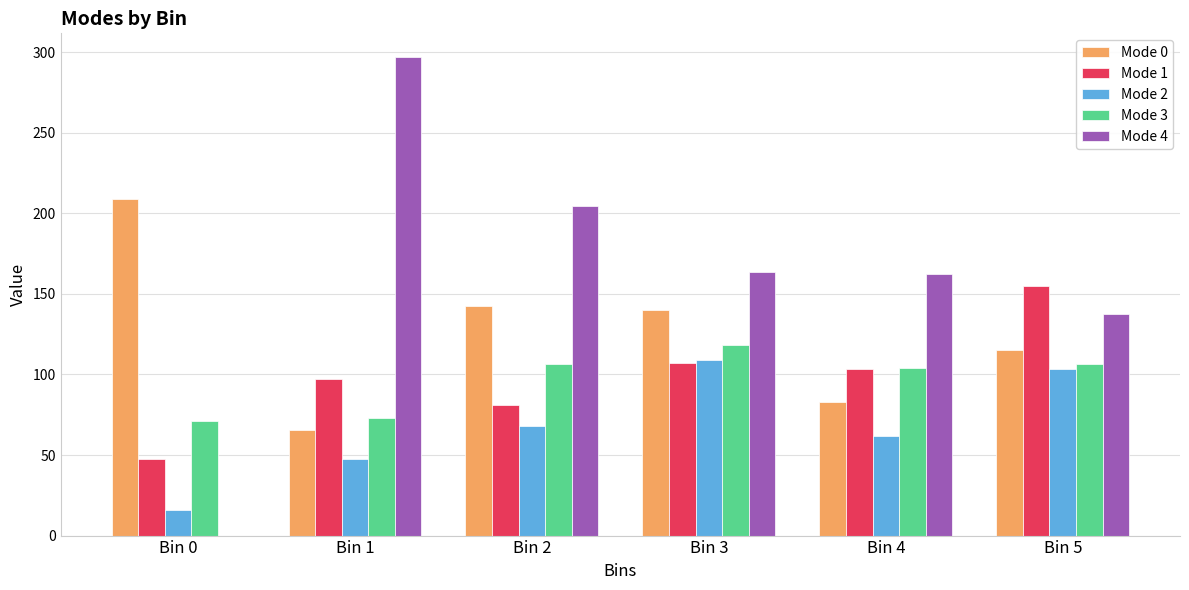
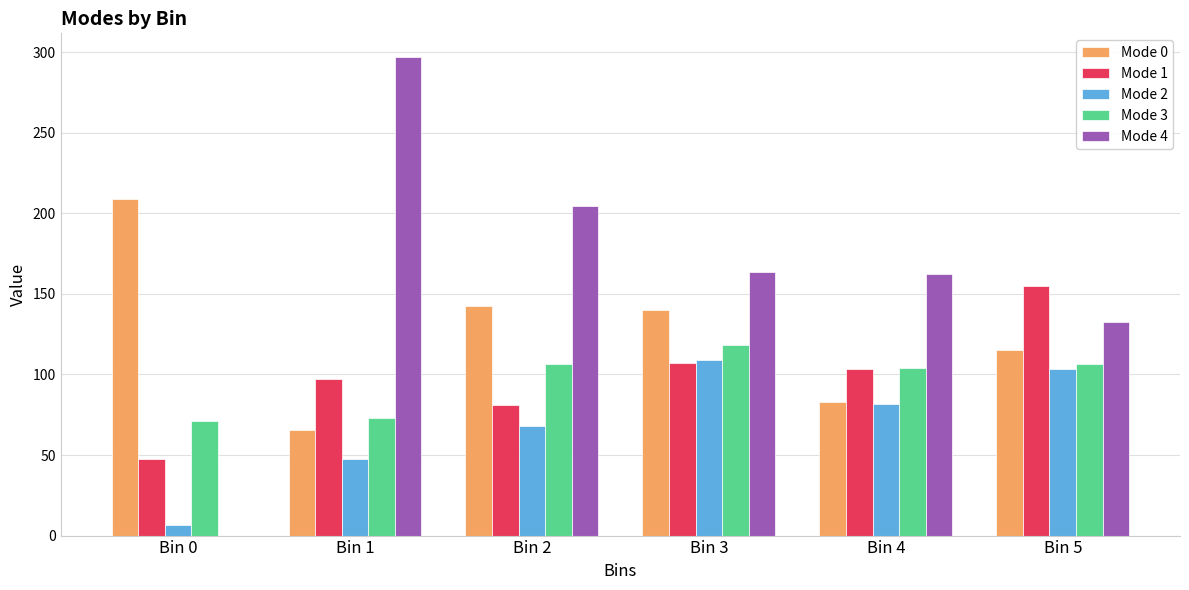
Mode 2, Bin 0: 16 -> 6
Mode 2, Bin 4: 62 -> 82
Mode 4, Bin 5: 138 -> 132
